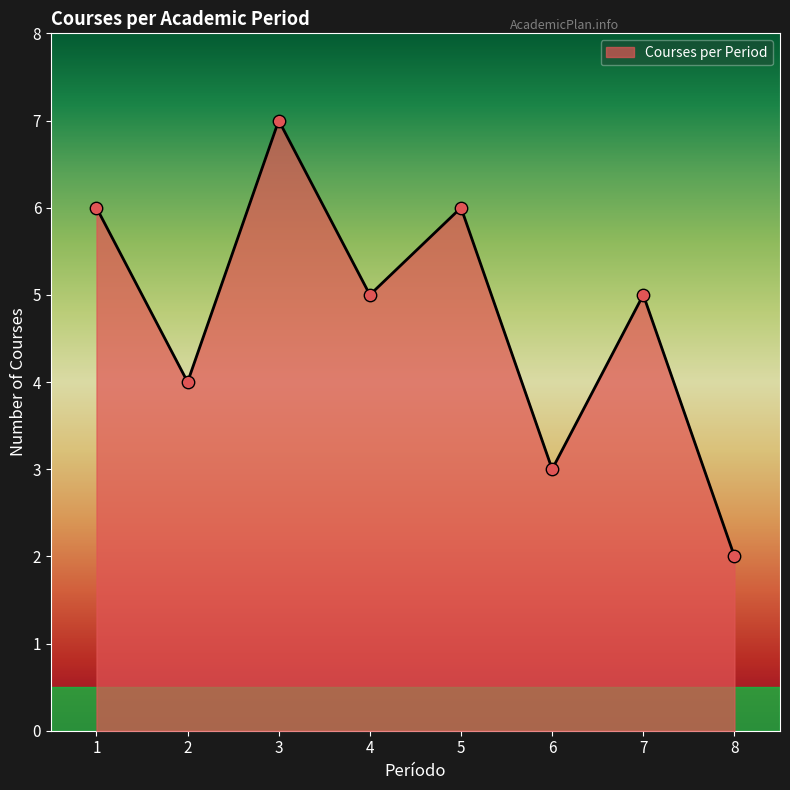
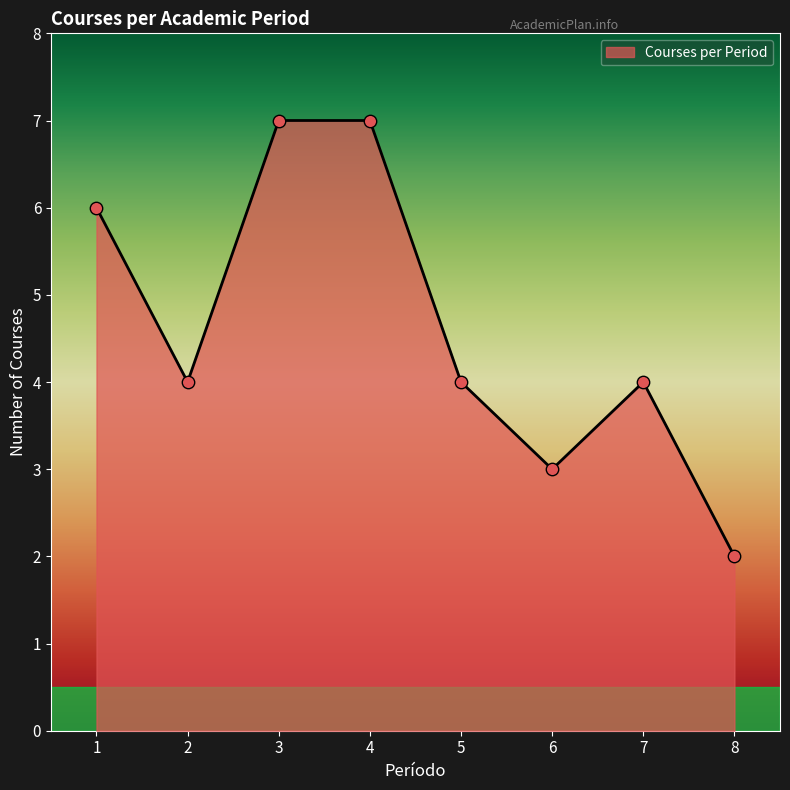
4: 5 -> 7
5: 6 -> 4
7: 5 -> 4
